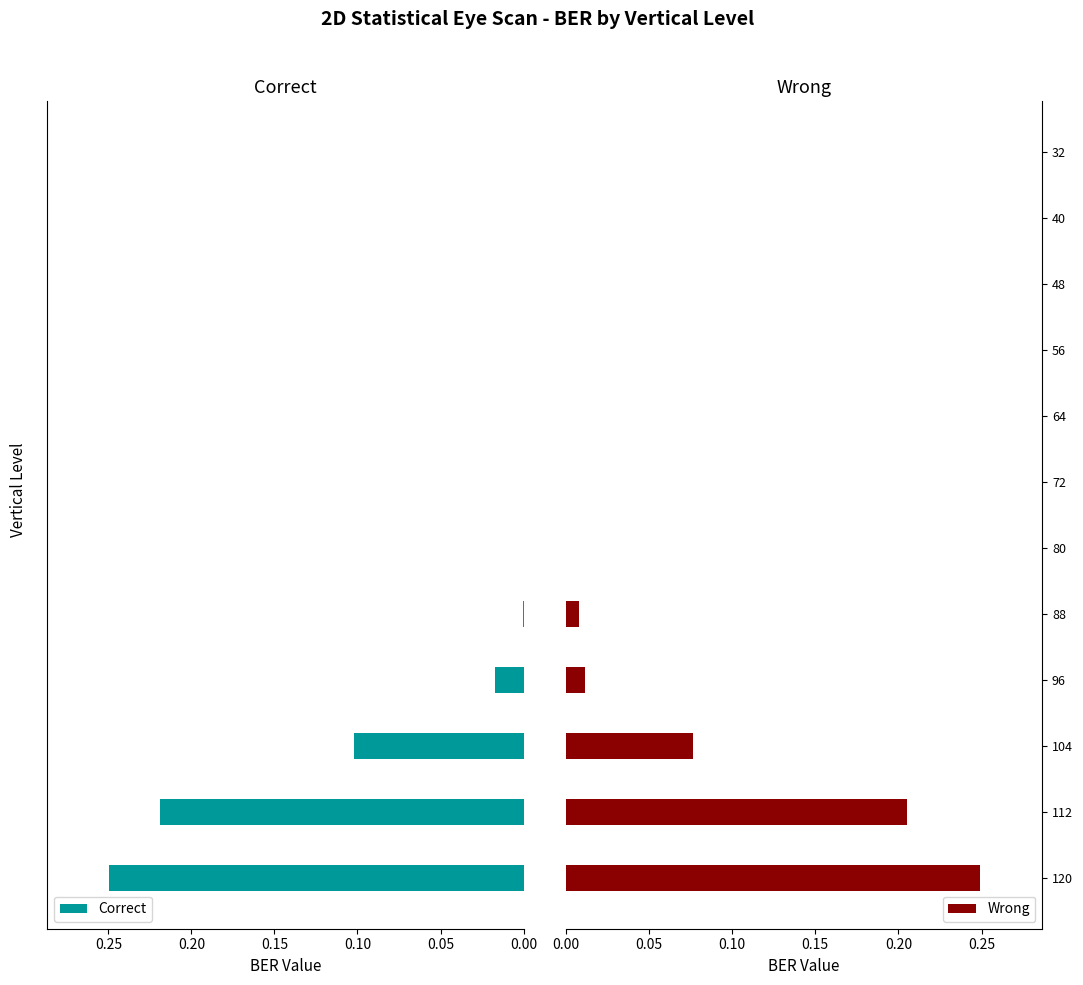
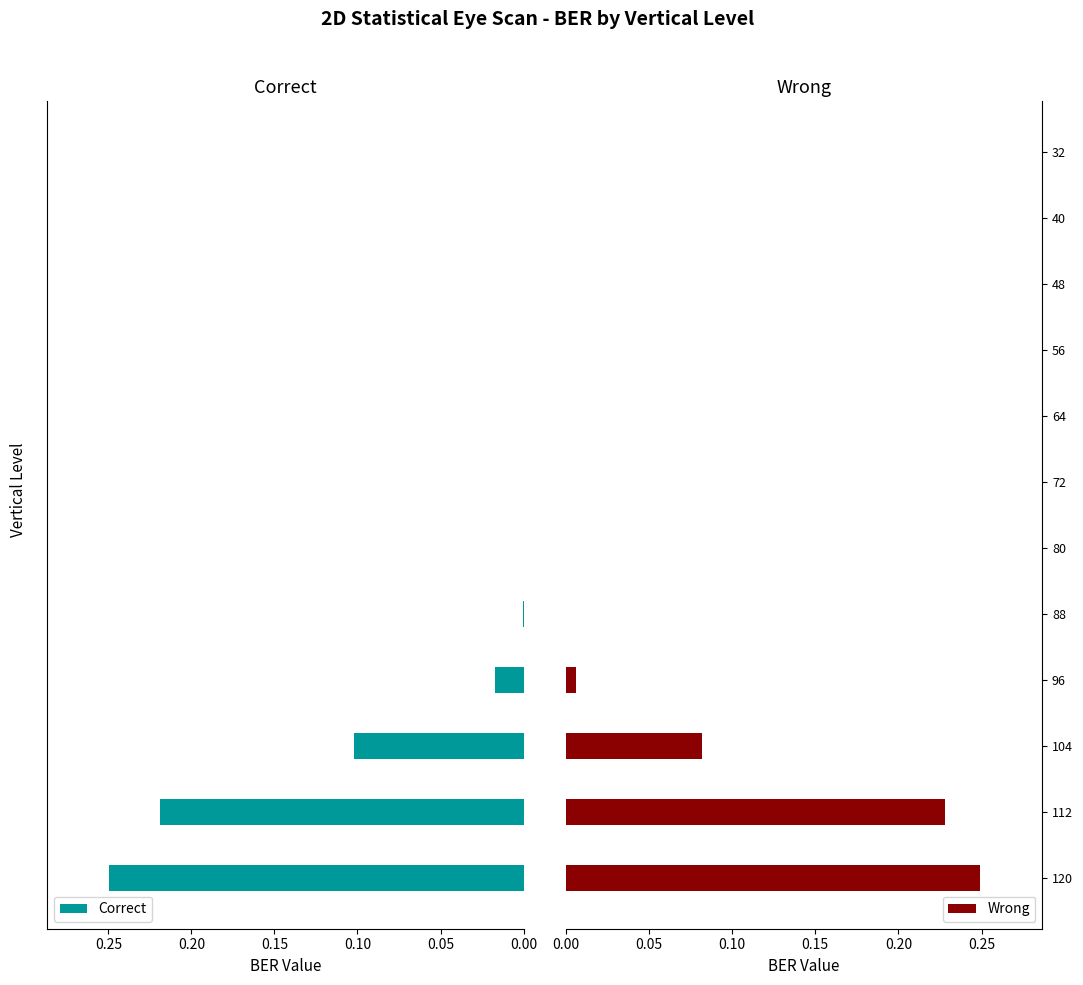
Wrong, 88: 0.008 -> 0.000
Wrong, 96: 0.011 -> 0.006
Wrong, 104: 0.076 -> 0.082
Wrong, 112: 0.205 -> 0.228
